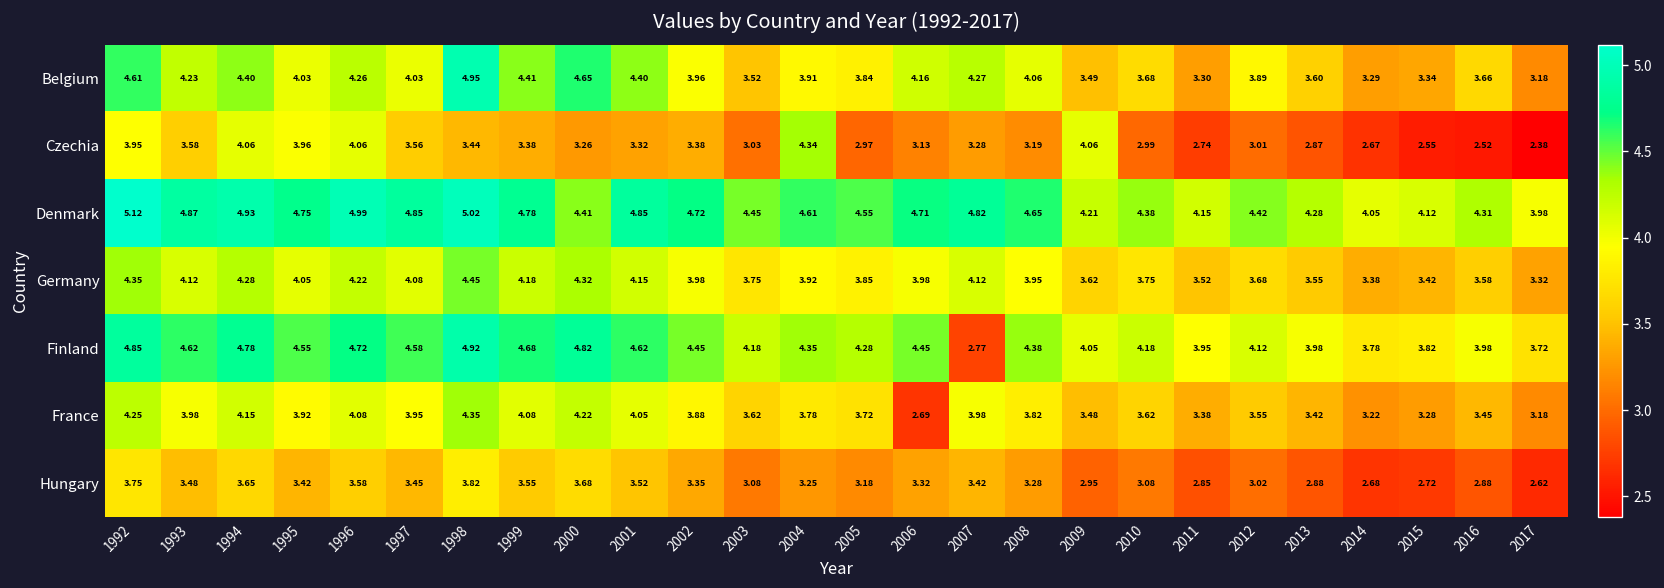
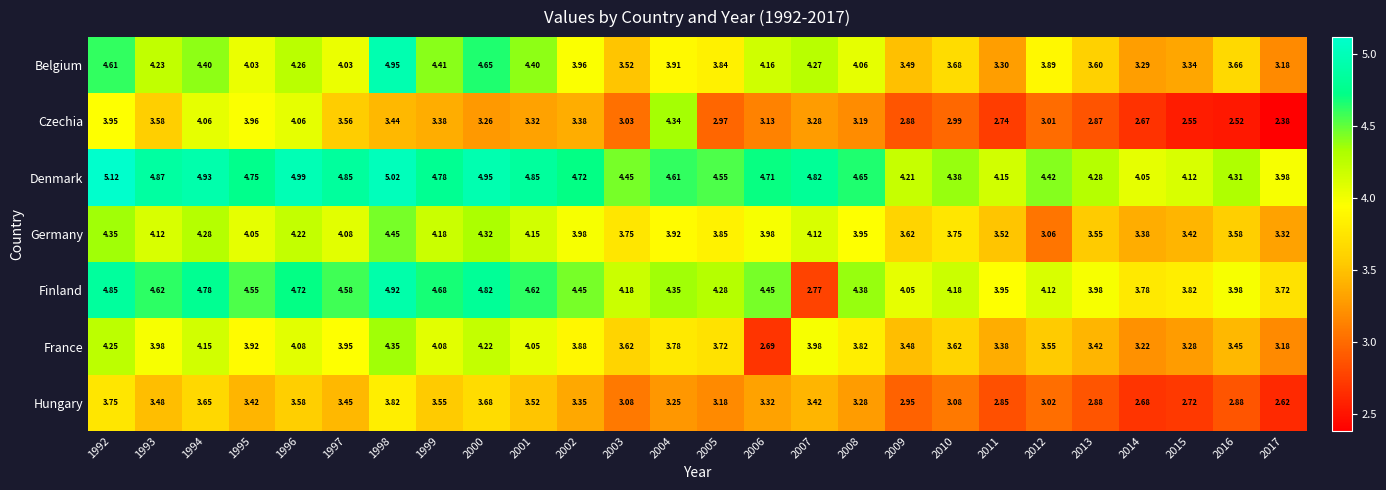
Czechia, 2009: 4.06 -> 2.88
Denmark, 2000: 4.41 -> 4.95
Germany, 2012: 3.68 -> 3.06
